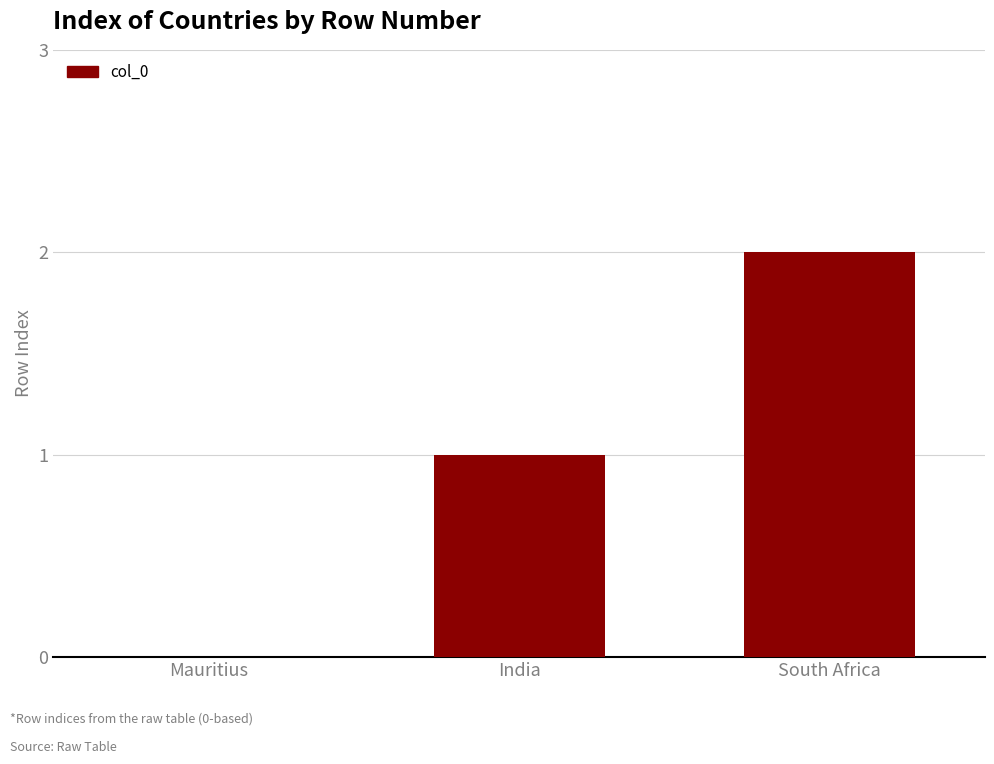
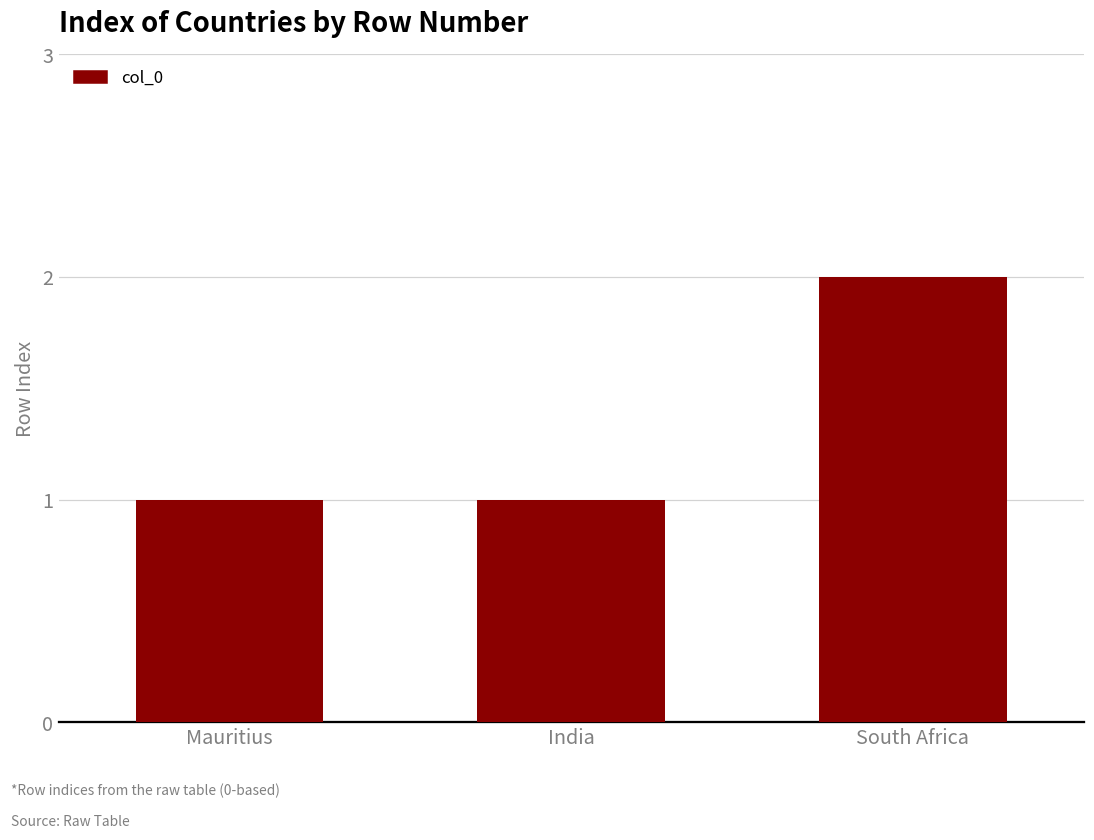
Mauritius: 0 -> 1
